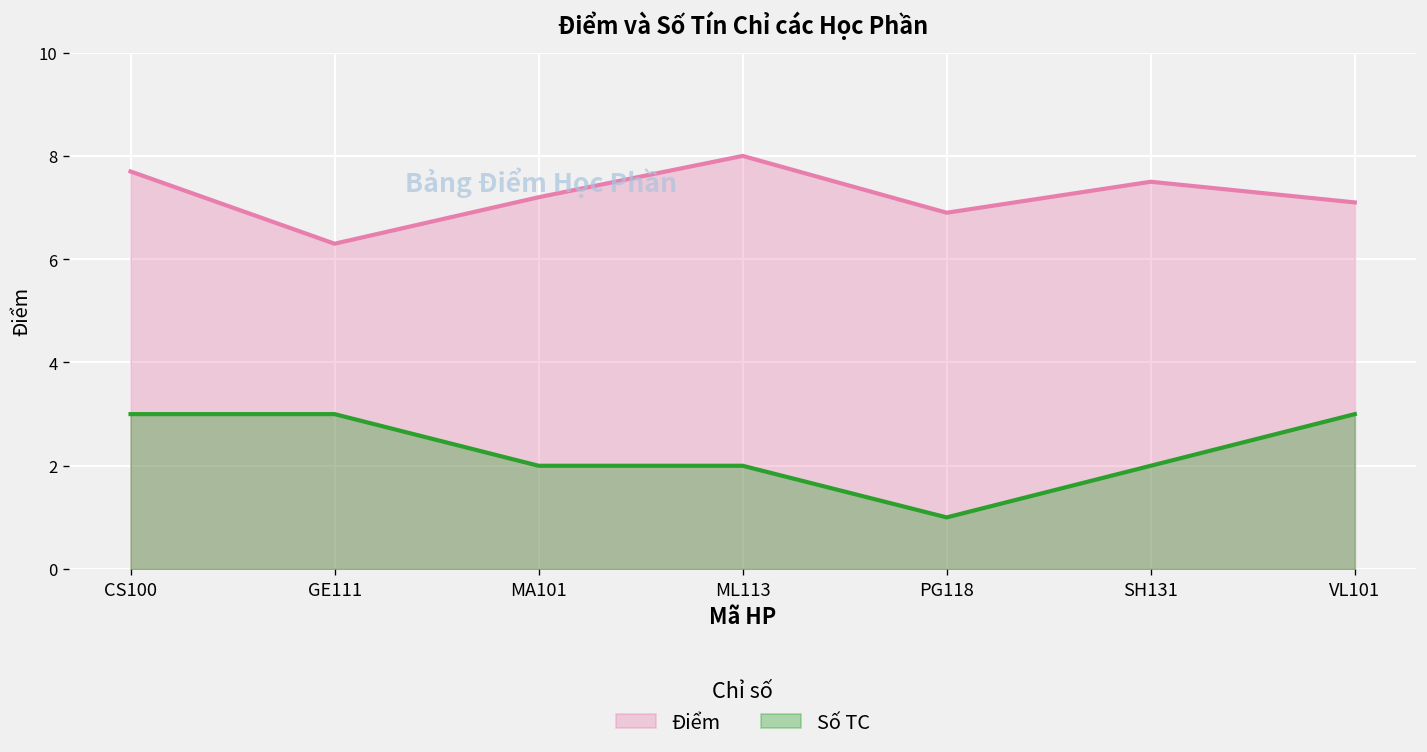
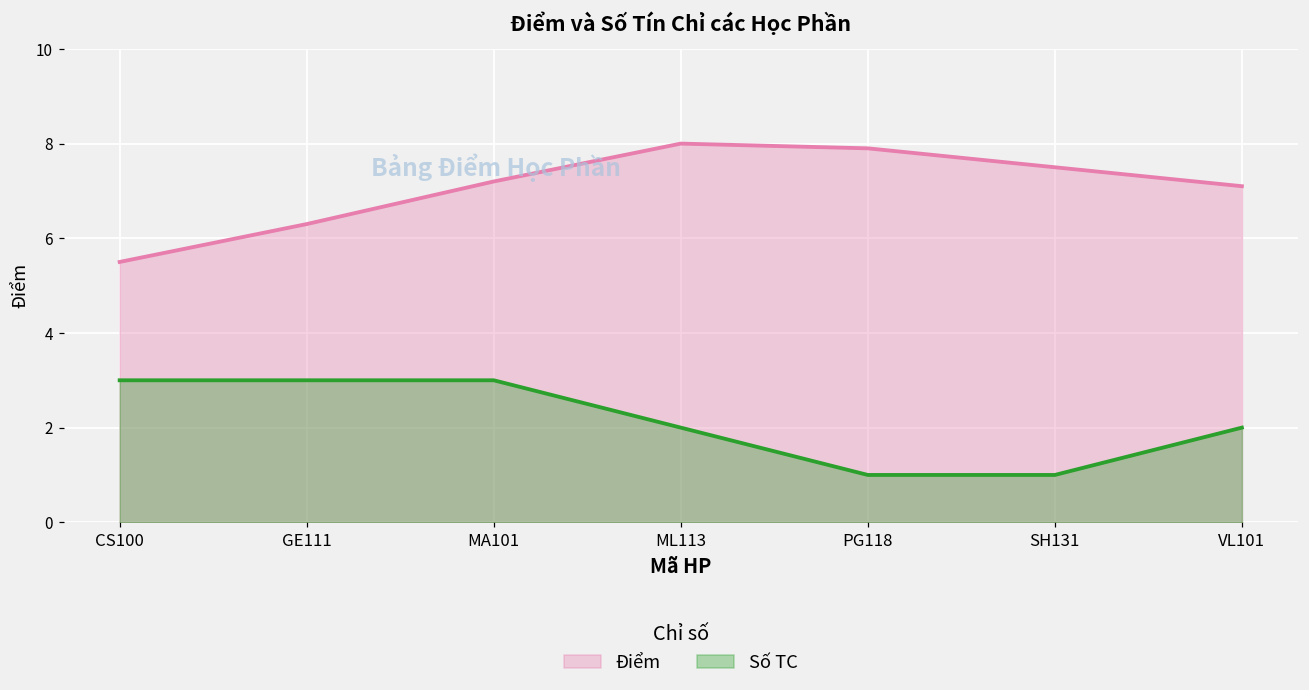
Điểm, CS100: 7.7 -> 5.5
Số TC, MA101: 2 -> 3
Điểm, PG118: 6.9 -> 7.9
Số TC, SH131: 2 -> 1
Số TC, VL101: 3 -> 2
